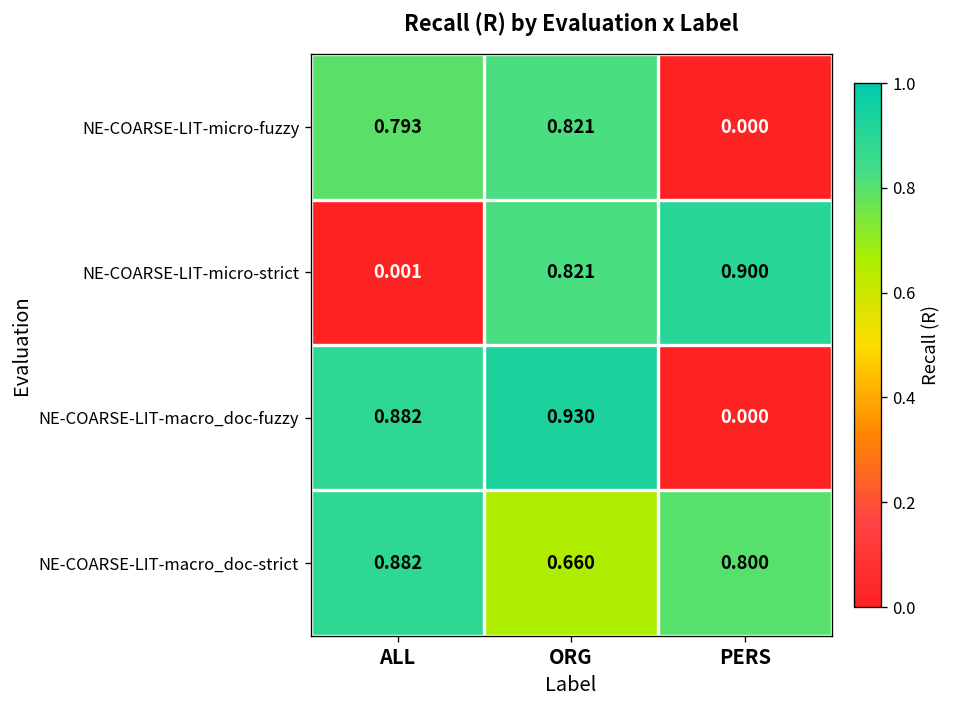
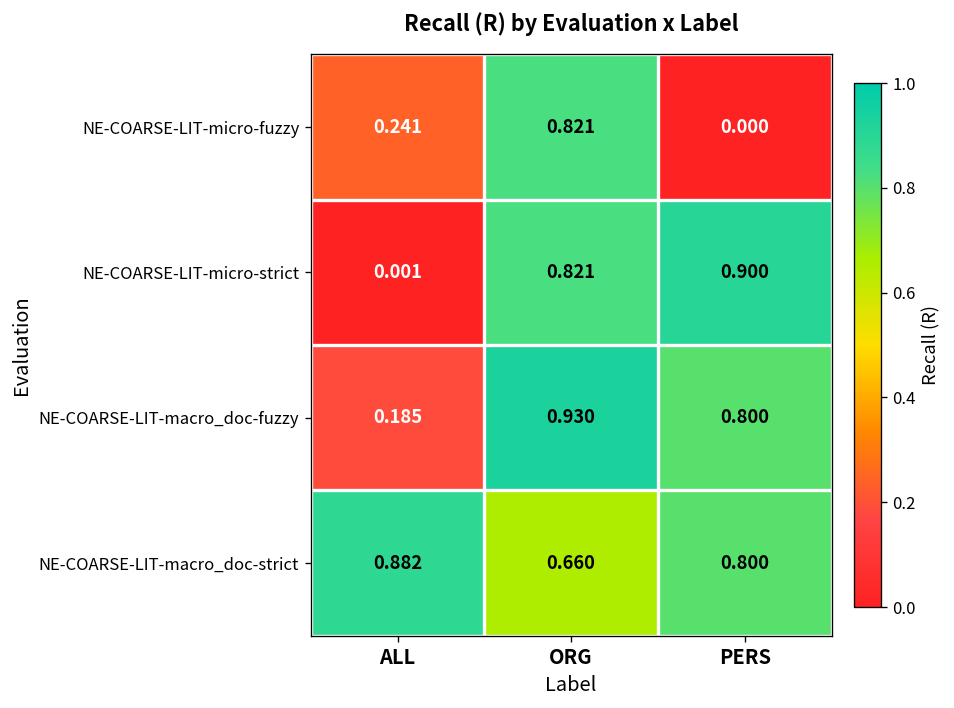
NE-COARSE-LIT-micro-fuzzy, ALL: 0.793 -> 0.241
NE-COARSE-LIT-macro_doc-fuzzy, ALL: 0.882 -> 0.185
NE-COARSE-LIT-macro_doc-fuzzy, PERS: 0.000 -> 0.800
